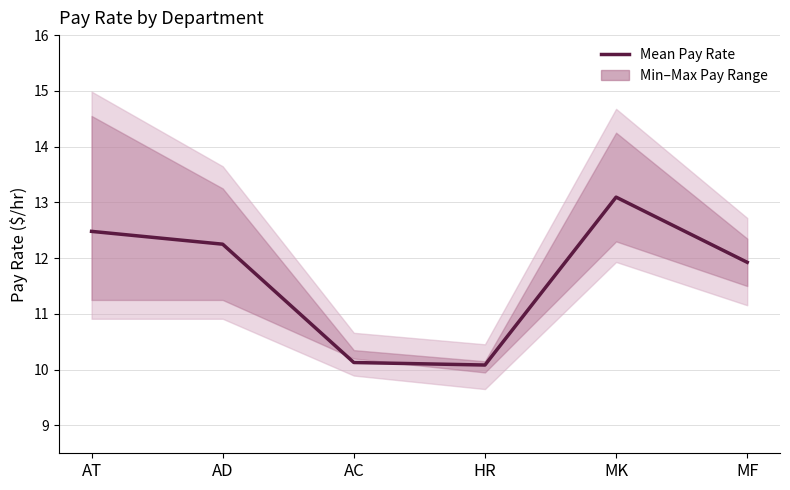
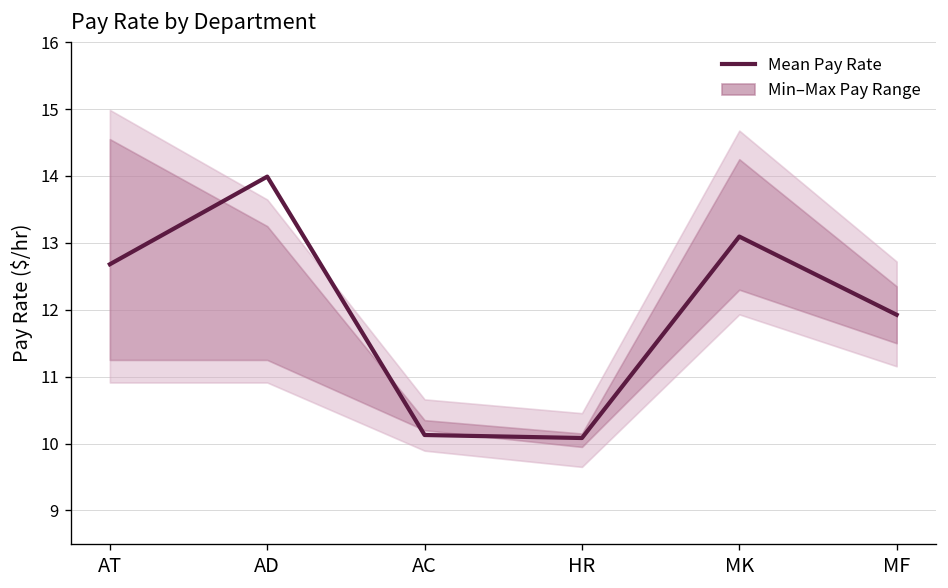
Mean Pay Rate, AT: 12.5 -> 12.7
Mean Pay Rate, AD: 12.3 -> 14.0
